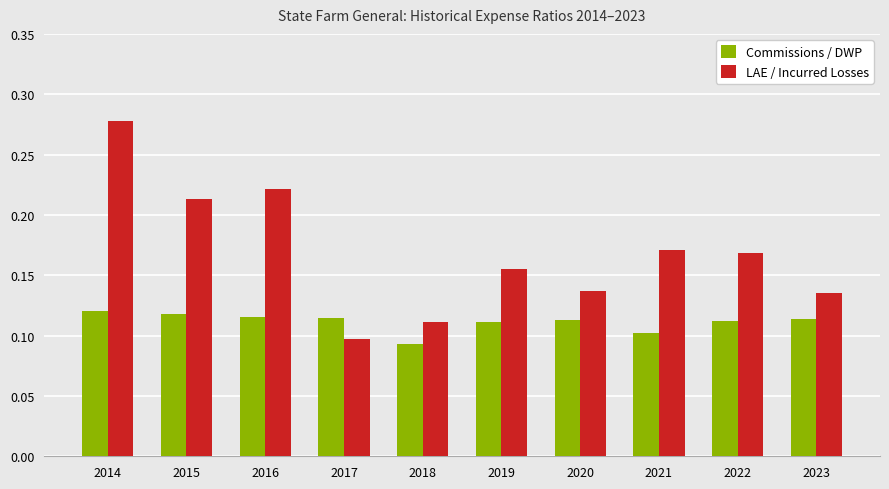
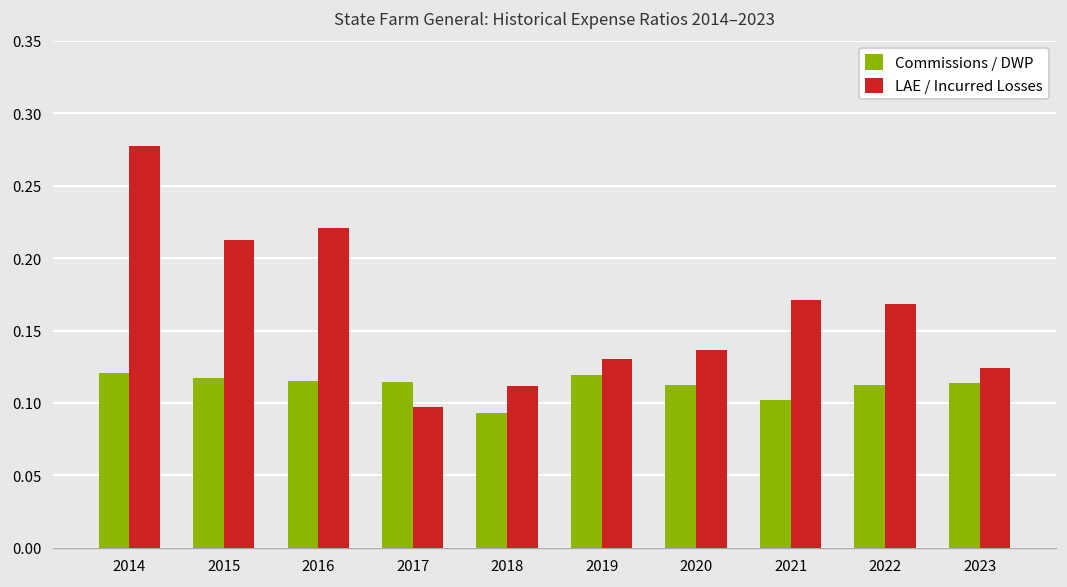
Commissions / DWP, 2019: 0.111 -> 0.119
LAE / Incurred Losses, 2019: 0.155 -> 0.130
LAE / Incurred Losses, 2023: 0.135 -> 0.124
